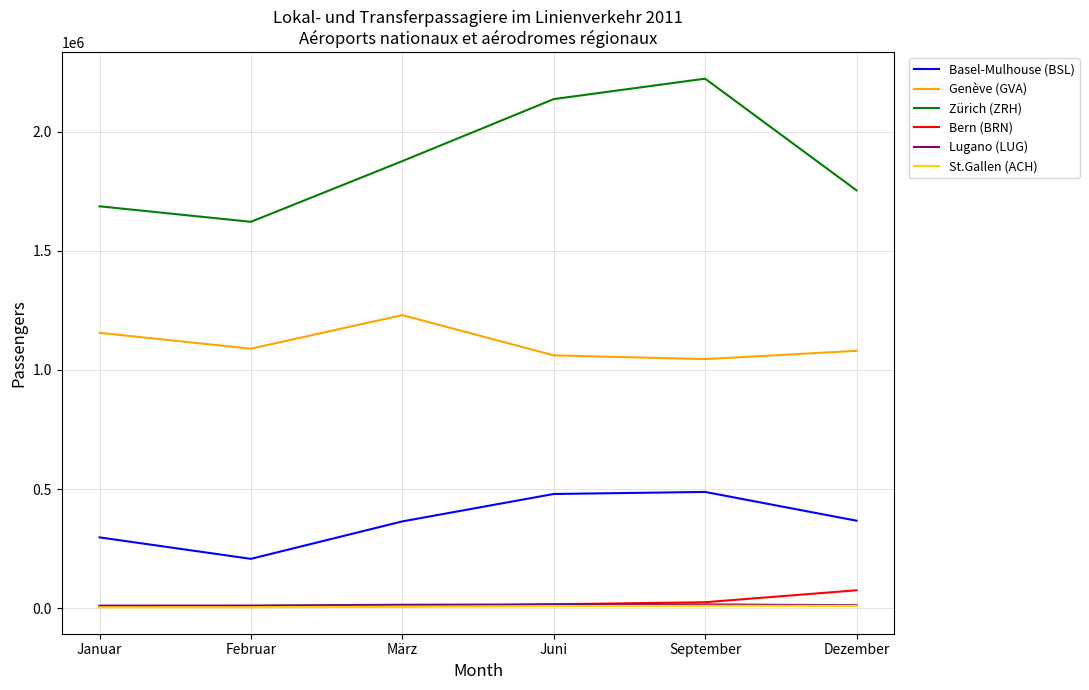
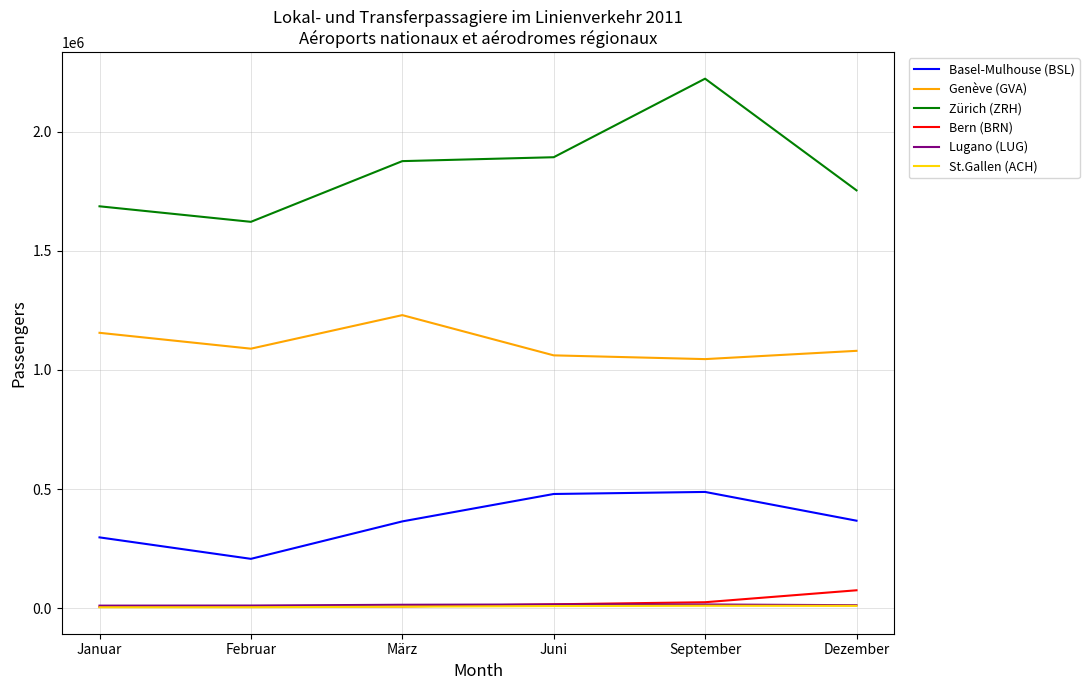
Zürich (ZRH), Juni: 2140000 -> 1890000
